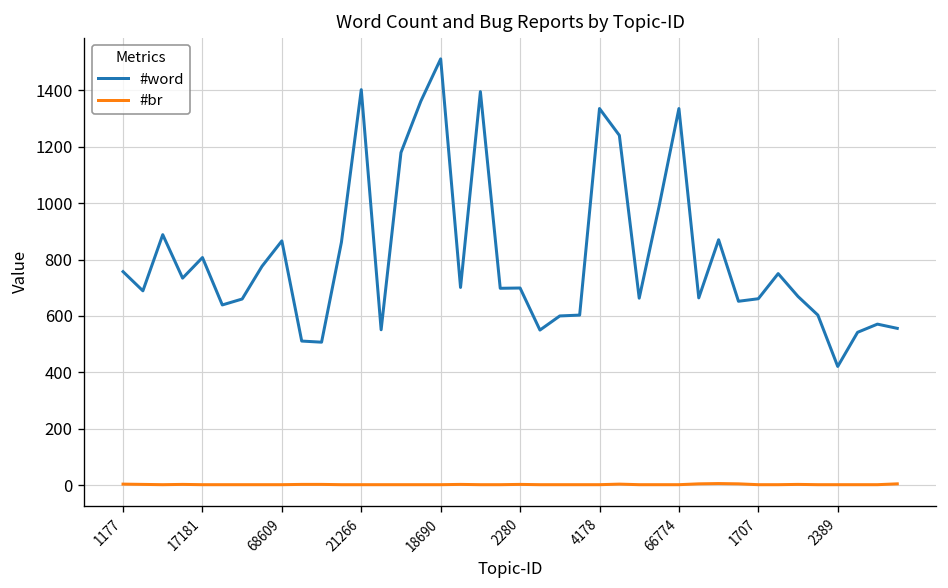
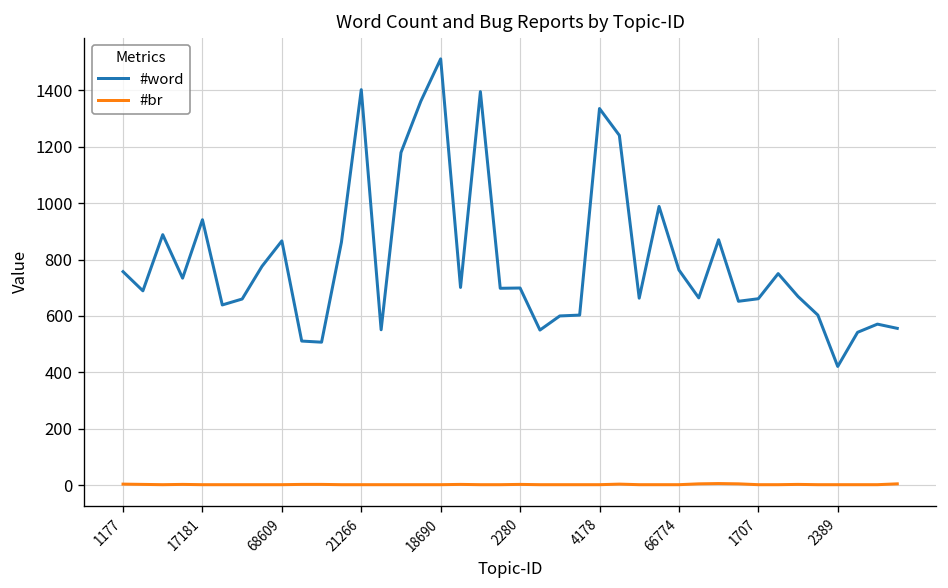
#word, 17181: 810 -> 940
#word, 66774: 1340 -> 760
